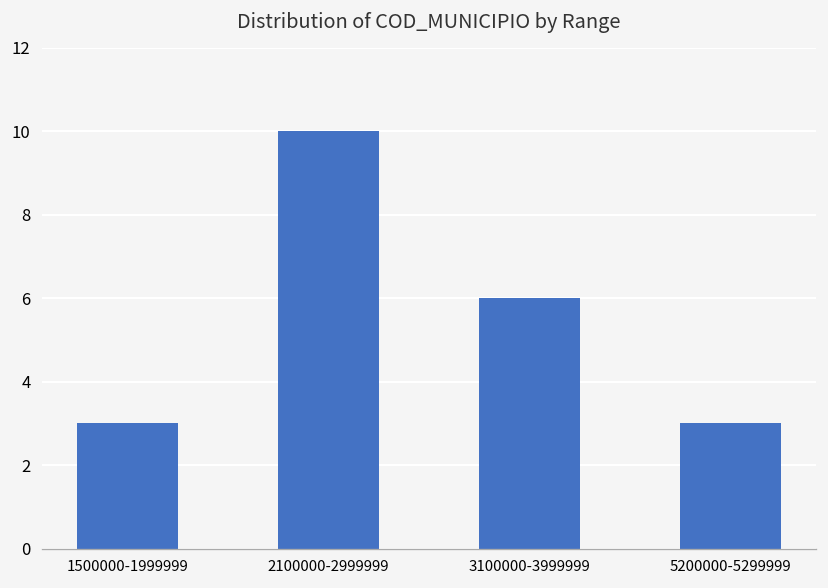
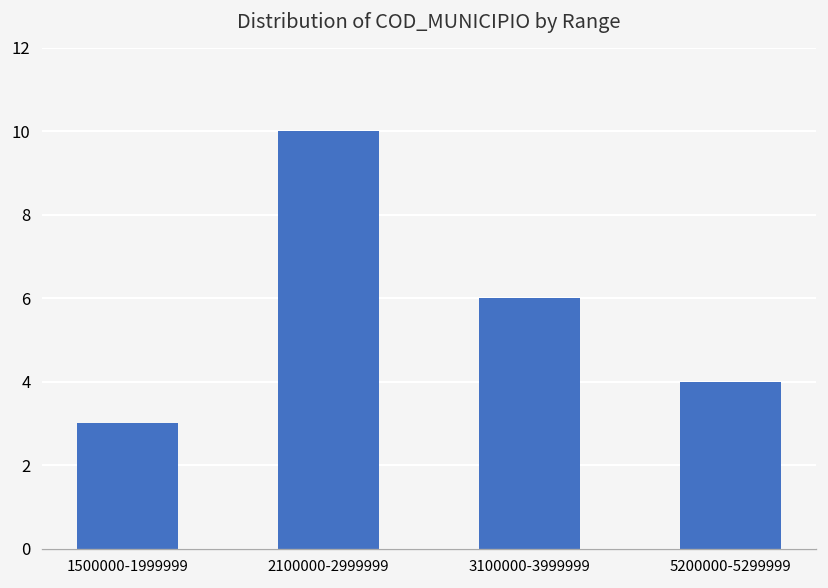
5200000-5299999: 3 -> 4
